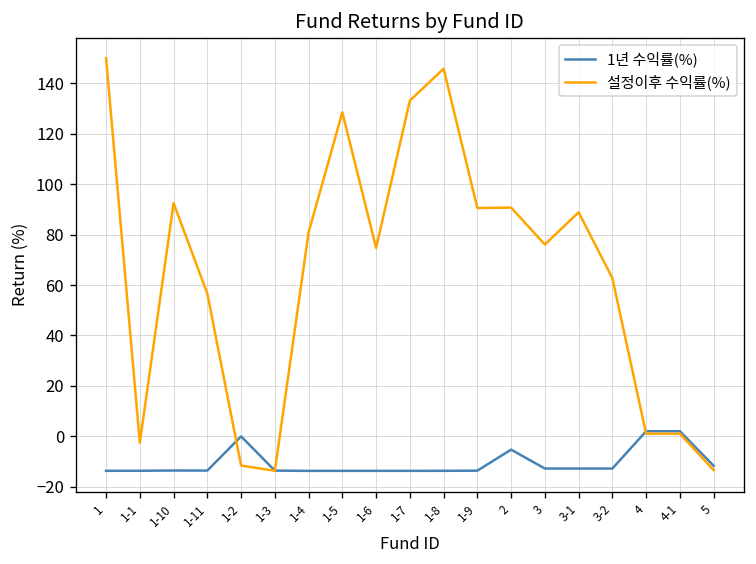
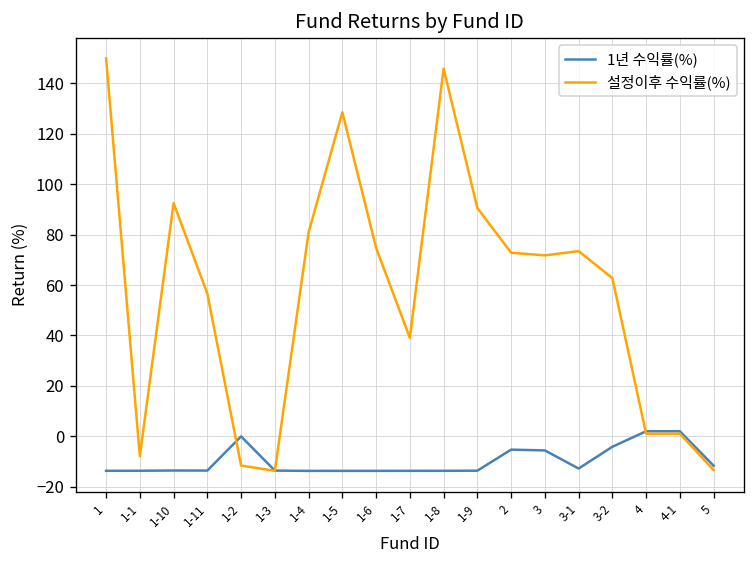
설정이후 수익률(%), 1-1: -2 -> -8
설정이후 수익률(%), 1-7: 133 -> 39
설정이후 수익률(%), 2: 91 -> 73
1년 수익률(%), 3: -13 -> -6
설정이후 수익률(%), 3: 76 -> 72
설정이후 수익률(%), 3-1: 89 -> 73
1년 수익률(%), 3-2: -13 -> -4
